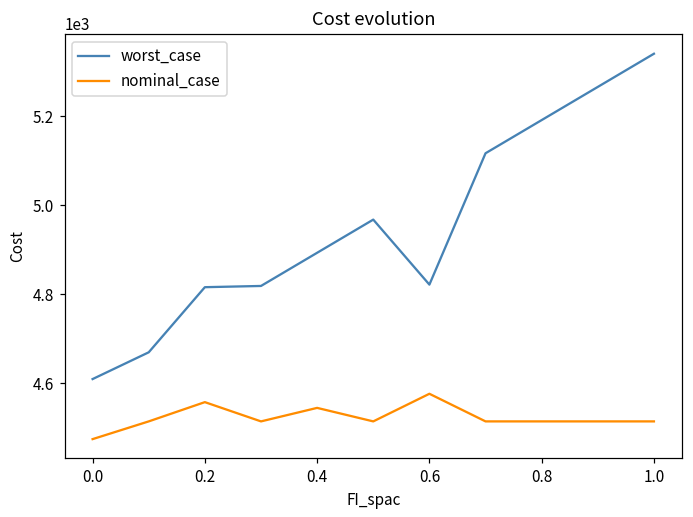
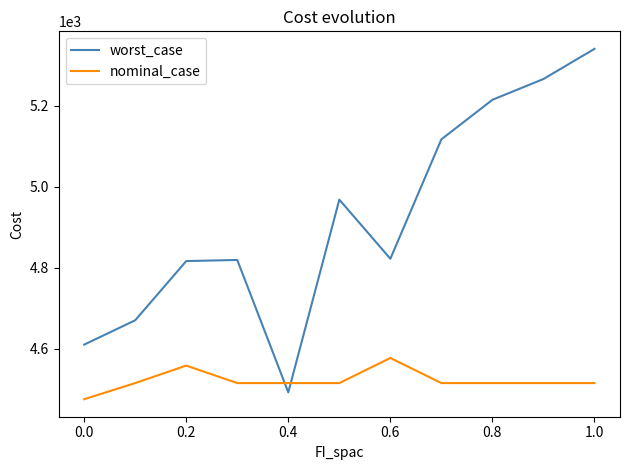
worst_case, 0.4: 4890 -> 4490
nominal_case, 0.4: 4550 -> 4510
worst_case, 0.8: 5190 -> 5210
